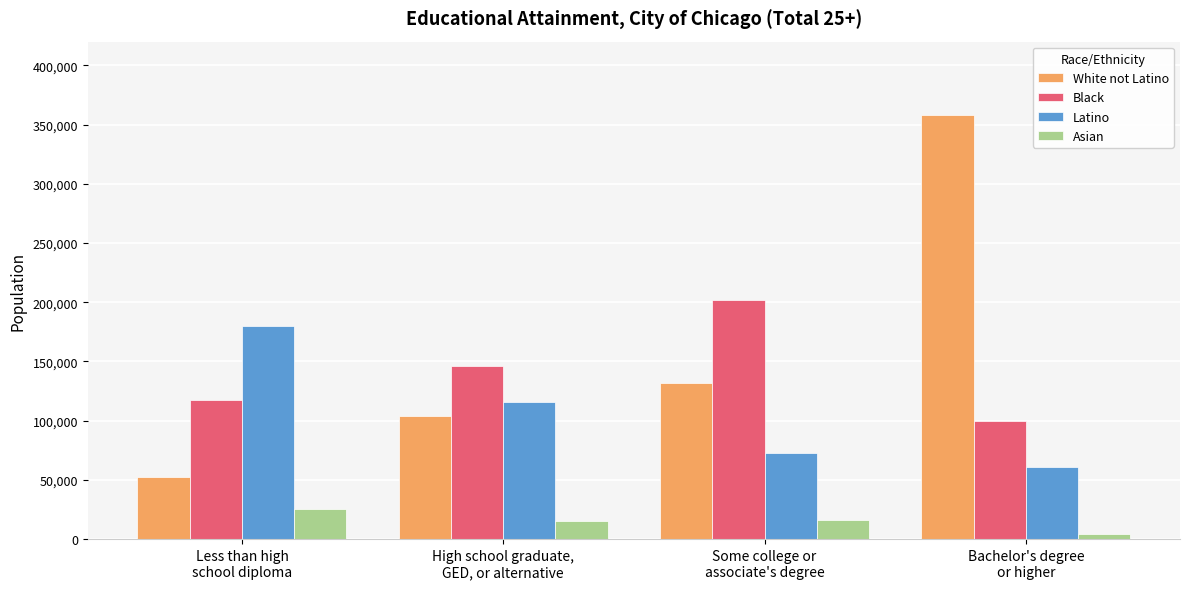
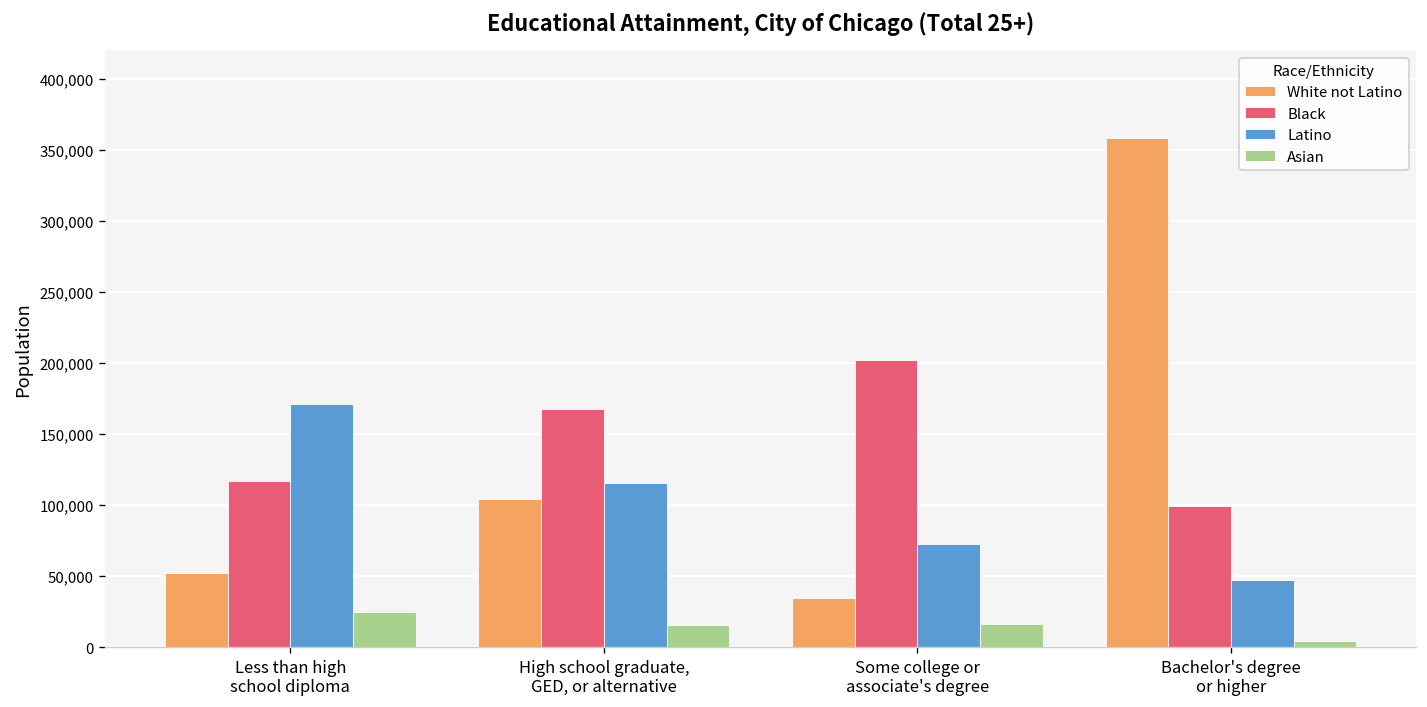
Latino, Less than high school diploma: 180,000 -> 171,000
Black, High school graduate, GED, or alternative: 146,000 -> 167,000
White not Latino, Some college or associate's degree: 132,000 -> 34,000
Latino, Bachelor's degree or higher: 61,000 -> 47,000
